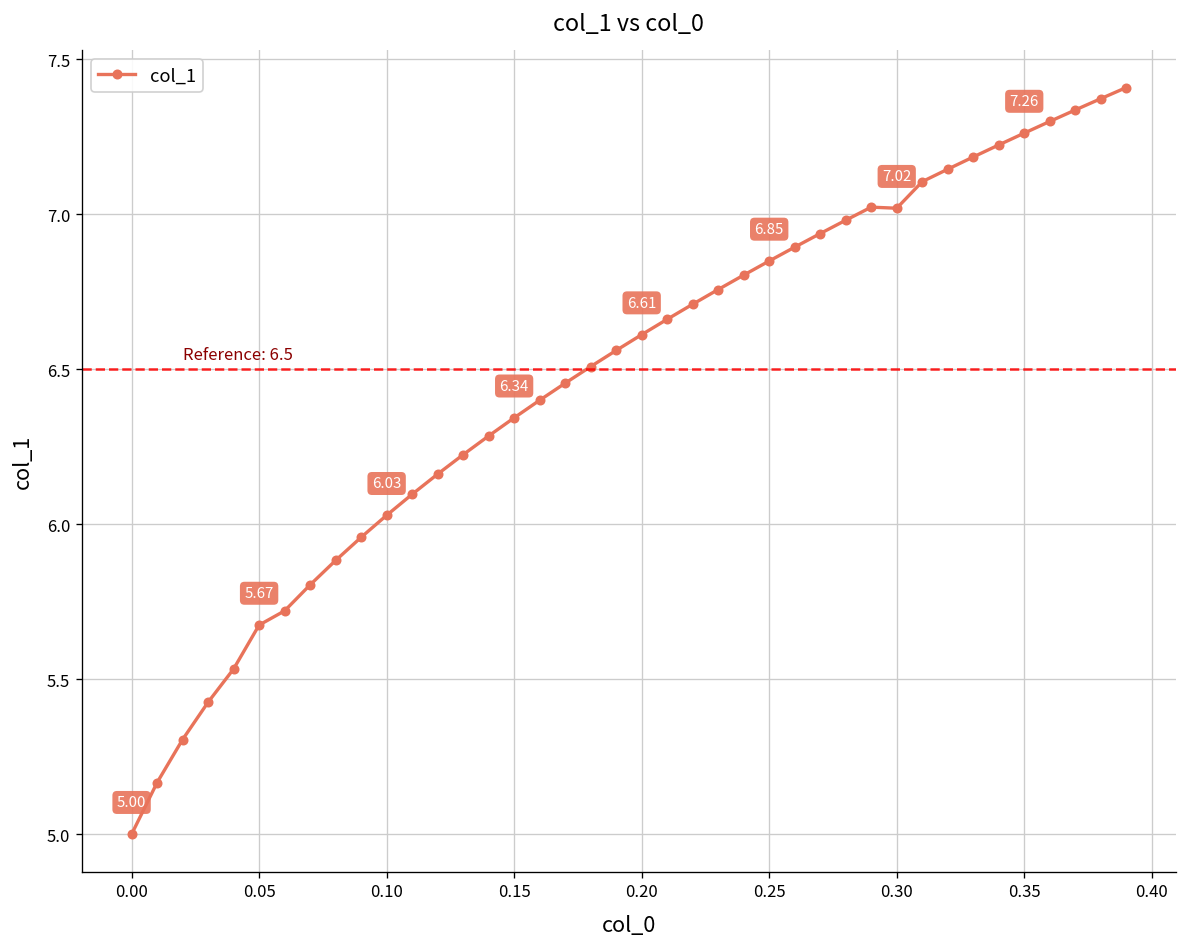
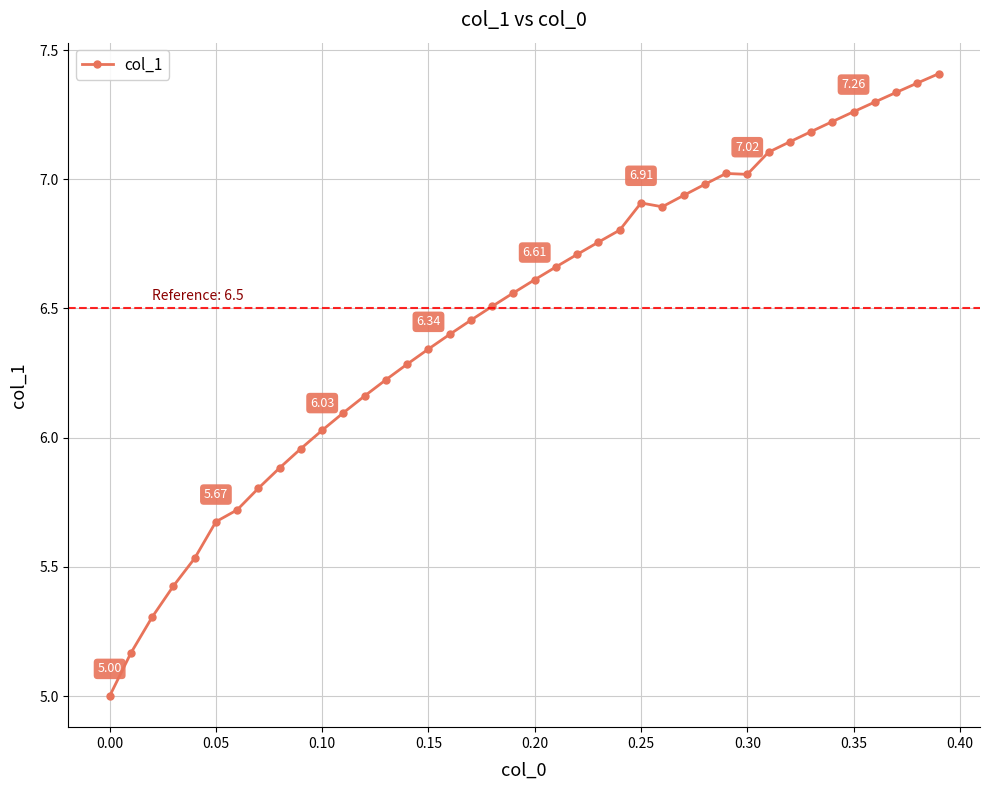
0.25: 6.85 -> 6.91
